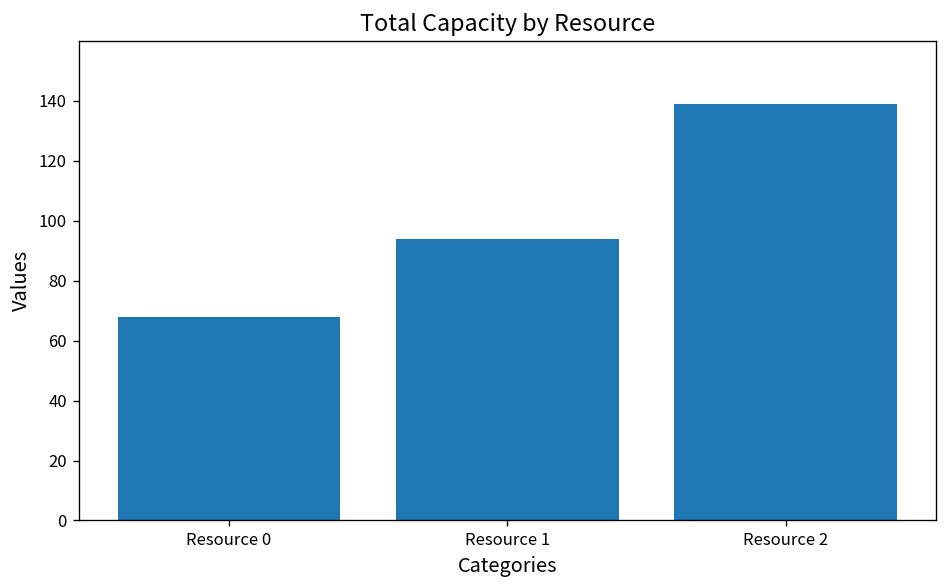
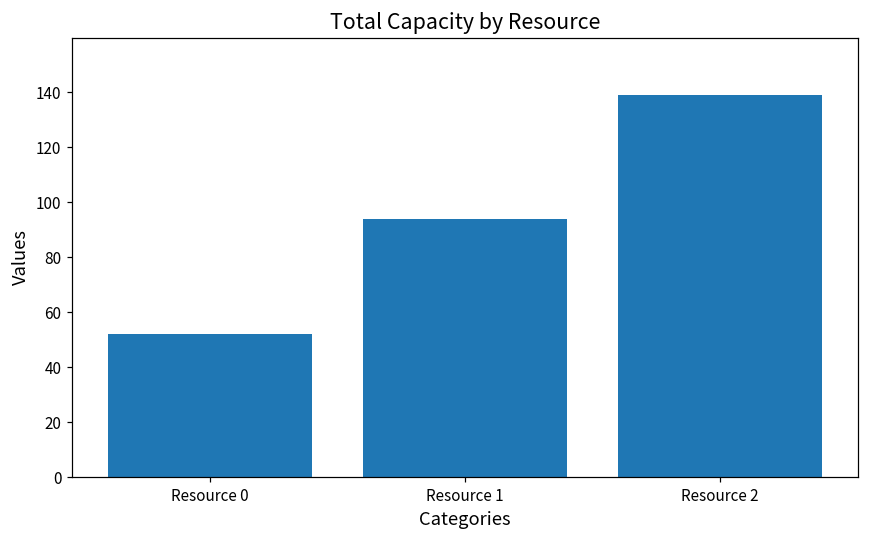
Resource 0: 68 -> 52
